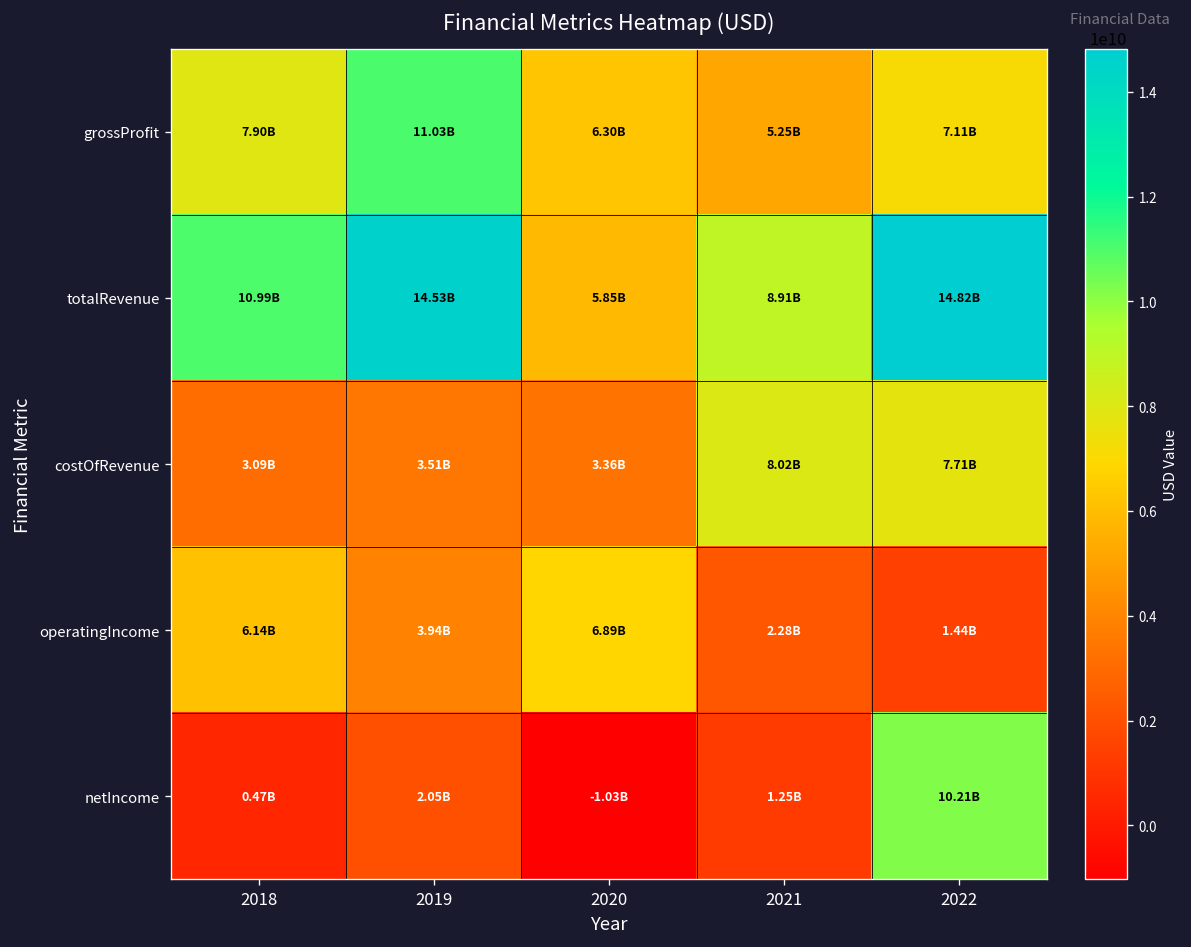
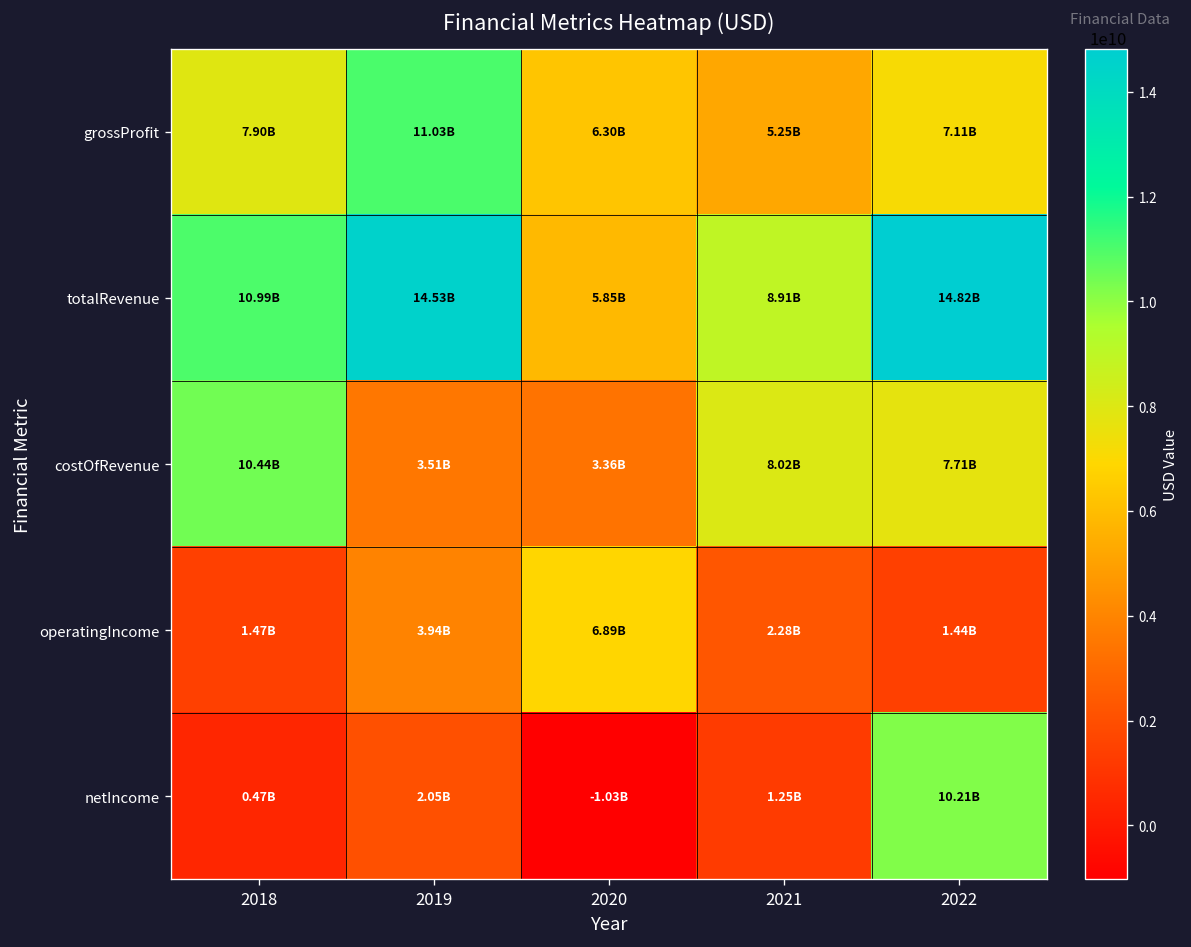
costOfRevenue, 2018: 3.09B -> 10.44B
operatingIncome, 2018: 6.14B -> 1.47B
